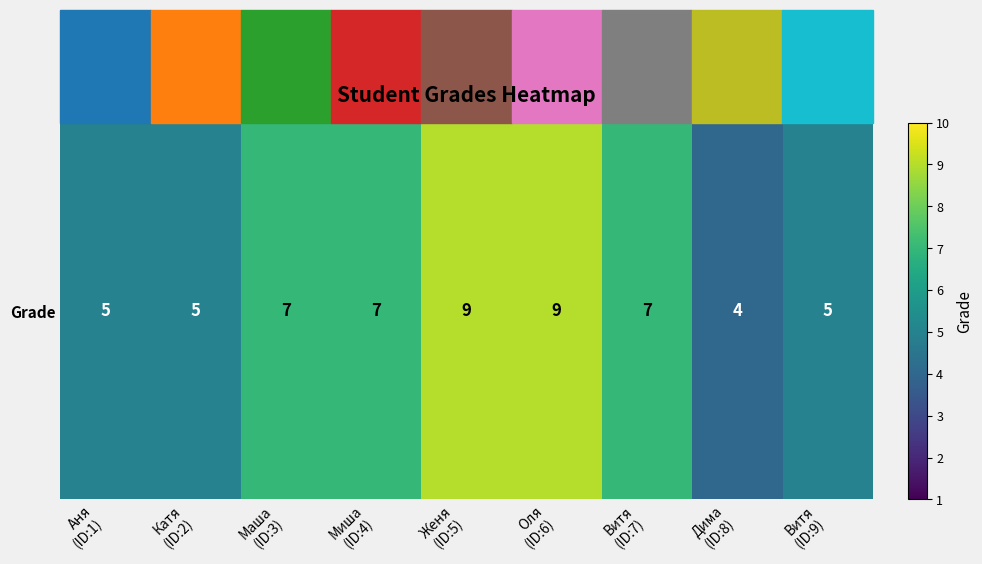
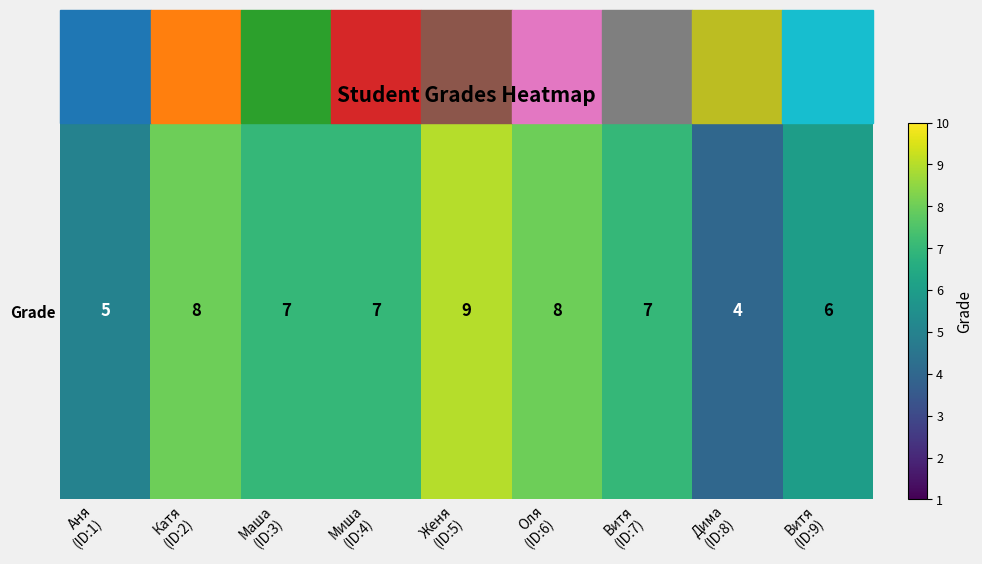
Grade, Катя (ID:2): 5 -> 8
Grade, Оля (ID:6): 9 -> 8
Grade, Витя (ID:9): 5 -> 6
